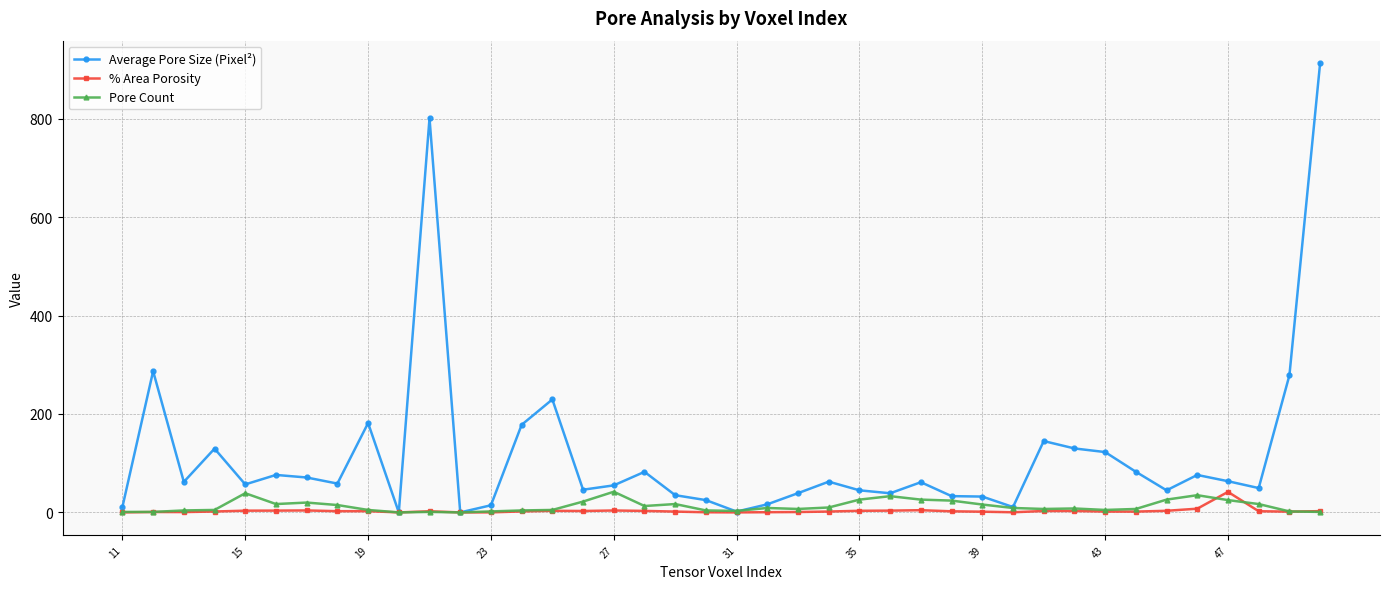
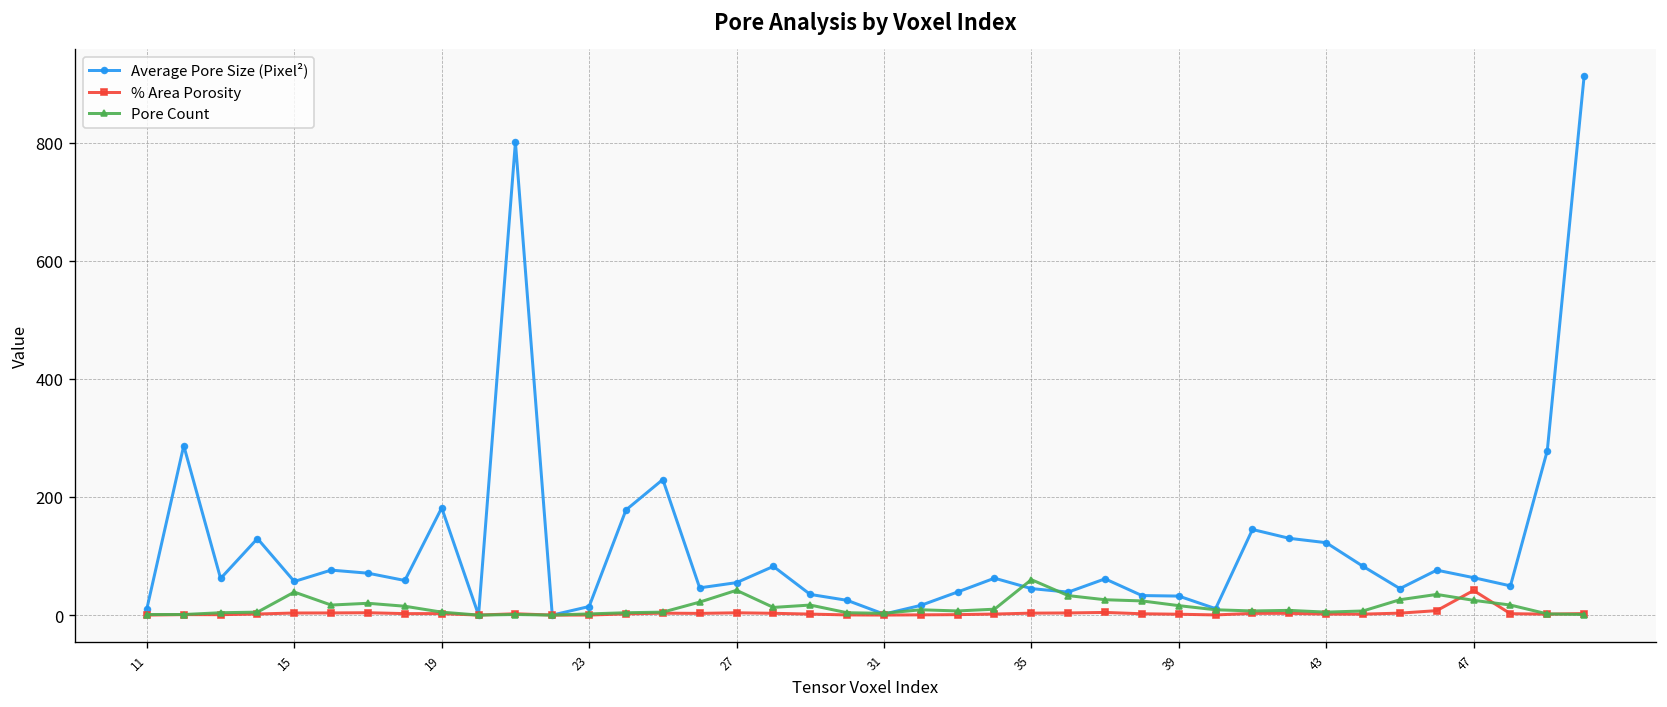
Pore Count, 35: 30 -> 60
